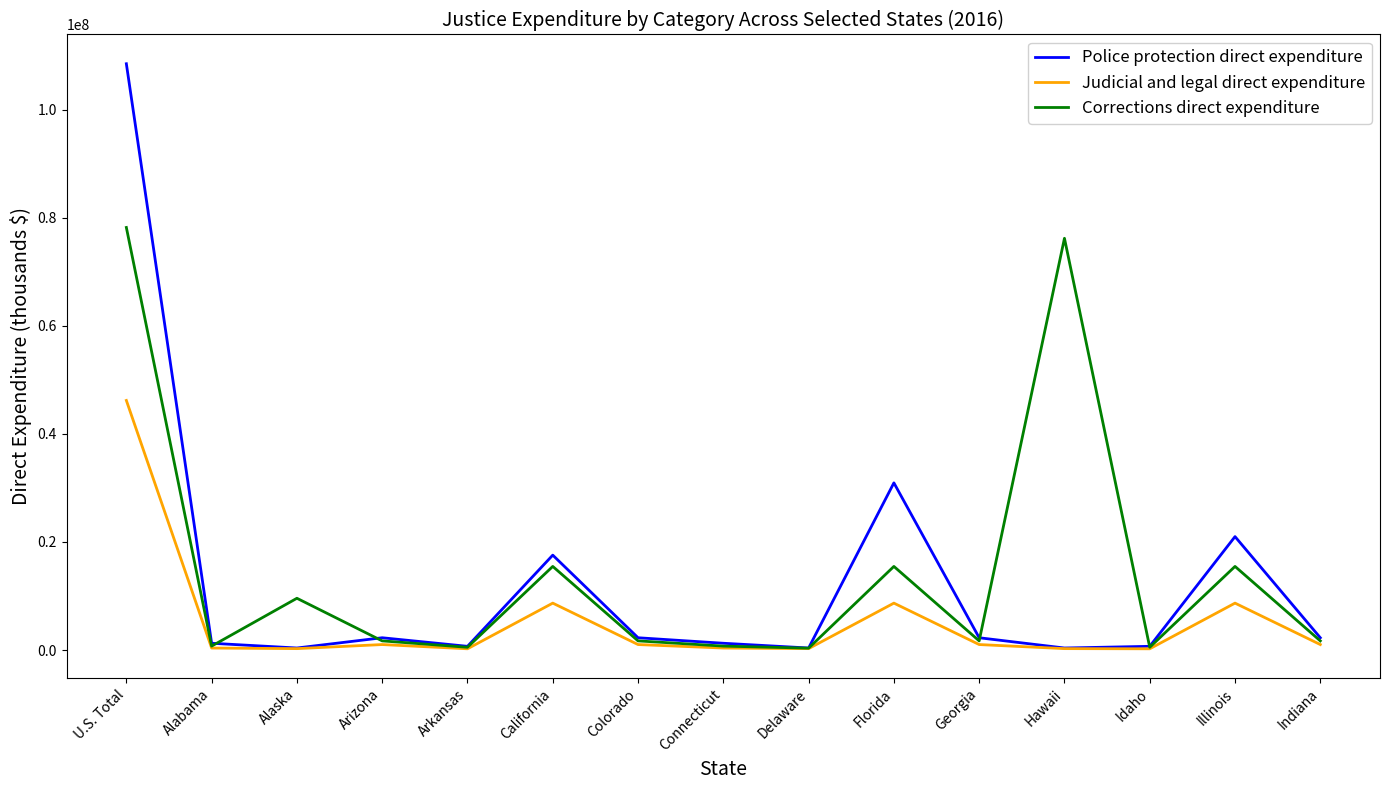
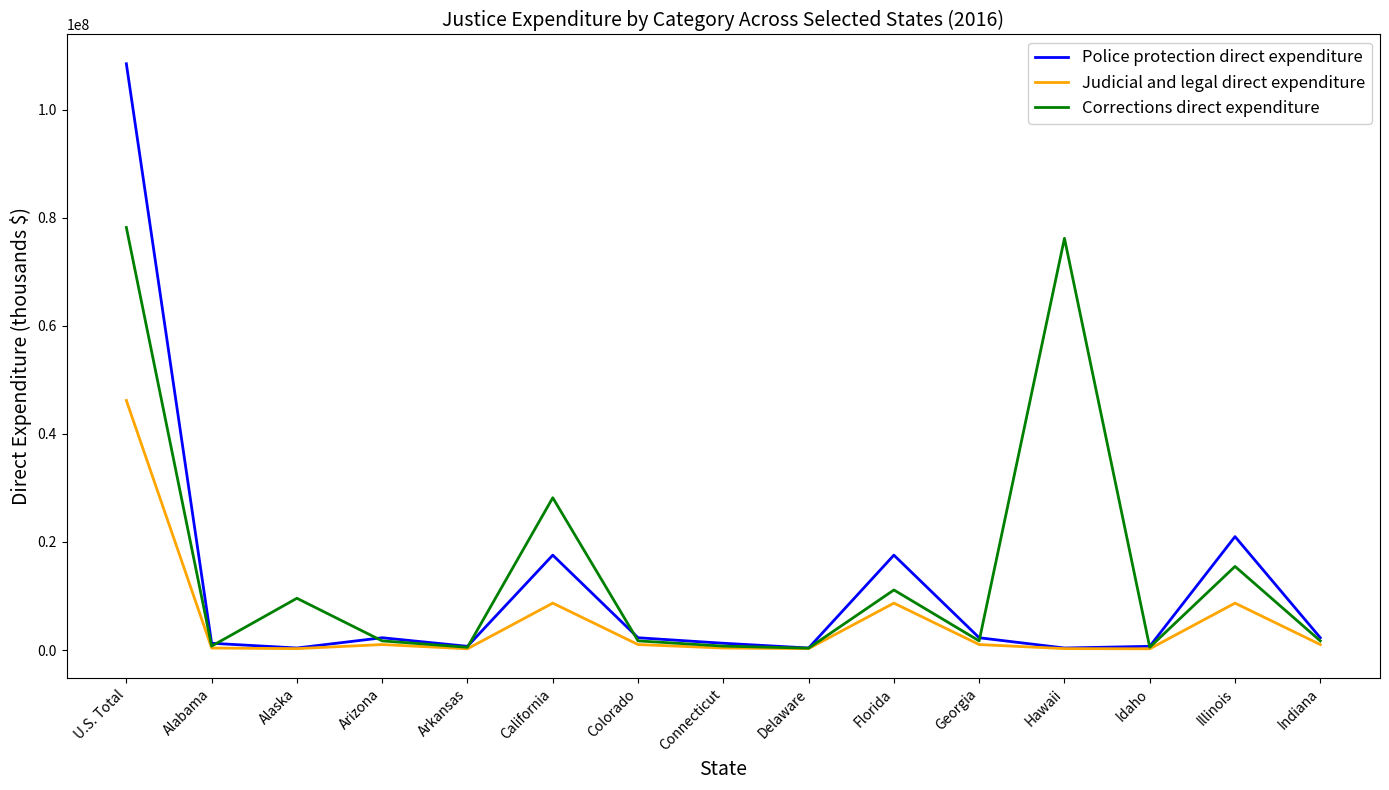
Corrections direct expenditure, California: 15000000 -> 28000000
Police protection direct expenditure, Florida: 31000000 -> 18000000
Corrections direct expenditure, Florida: 15000000 -> 11000000
